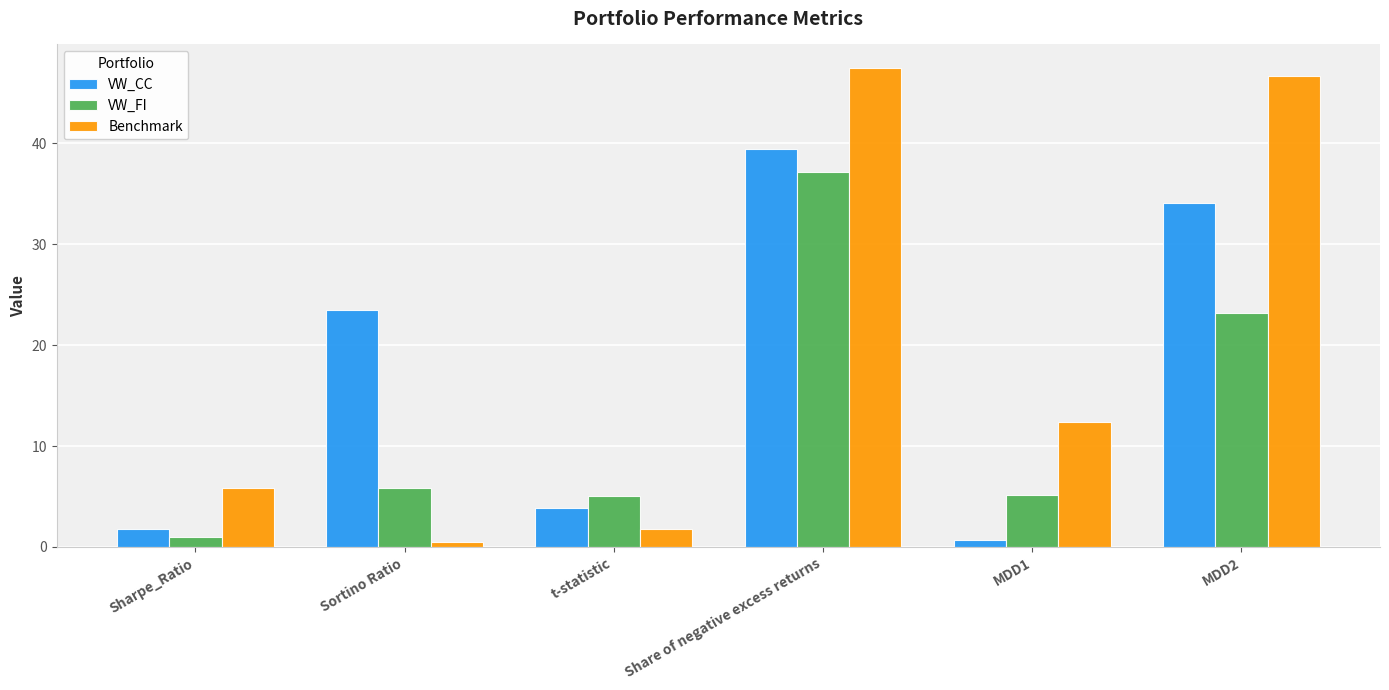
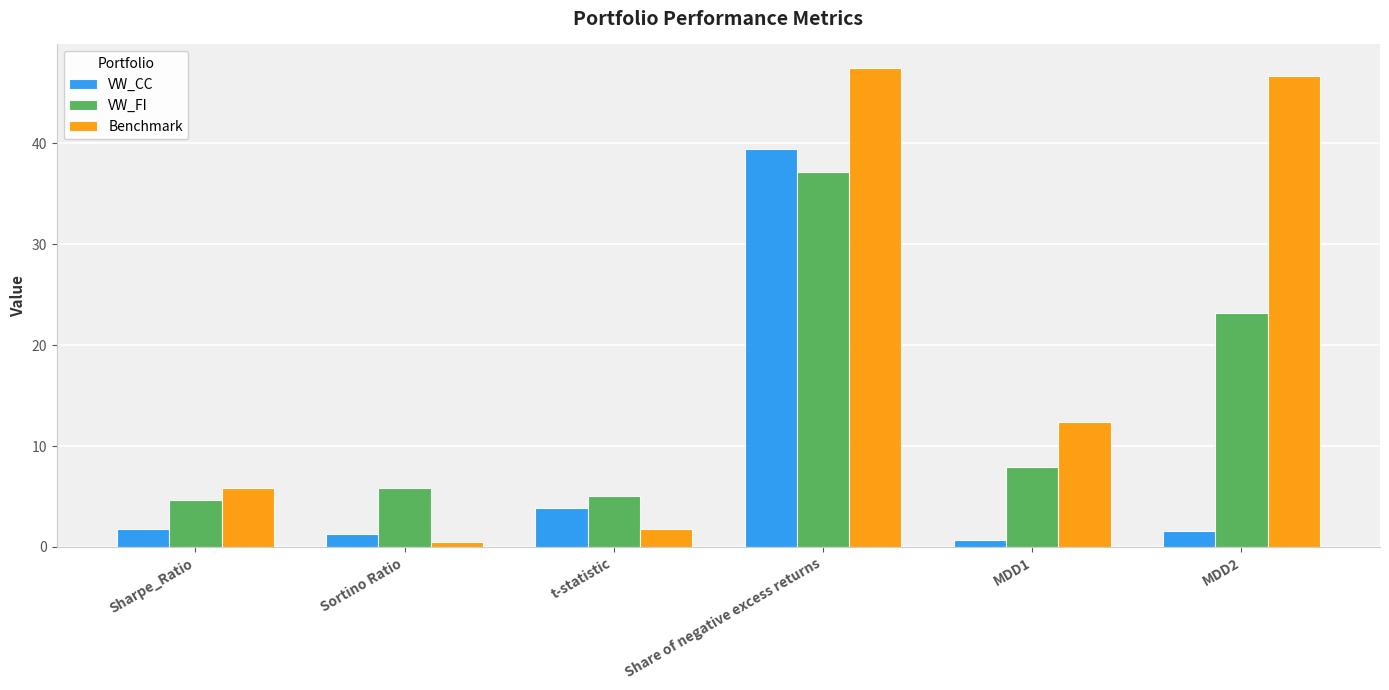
VW_FI, Sharpe_Ratio: 1.0 -> 4.7
VW_CC, Sortino Ratio: 23.5 -> 1.3
VW_FI, MDD1: 5.2 -> 7.9
VW_CC, MDD2: 34.1 -> 1.5
